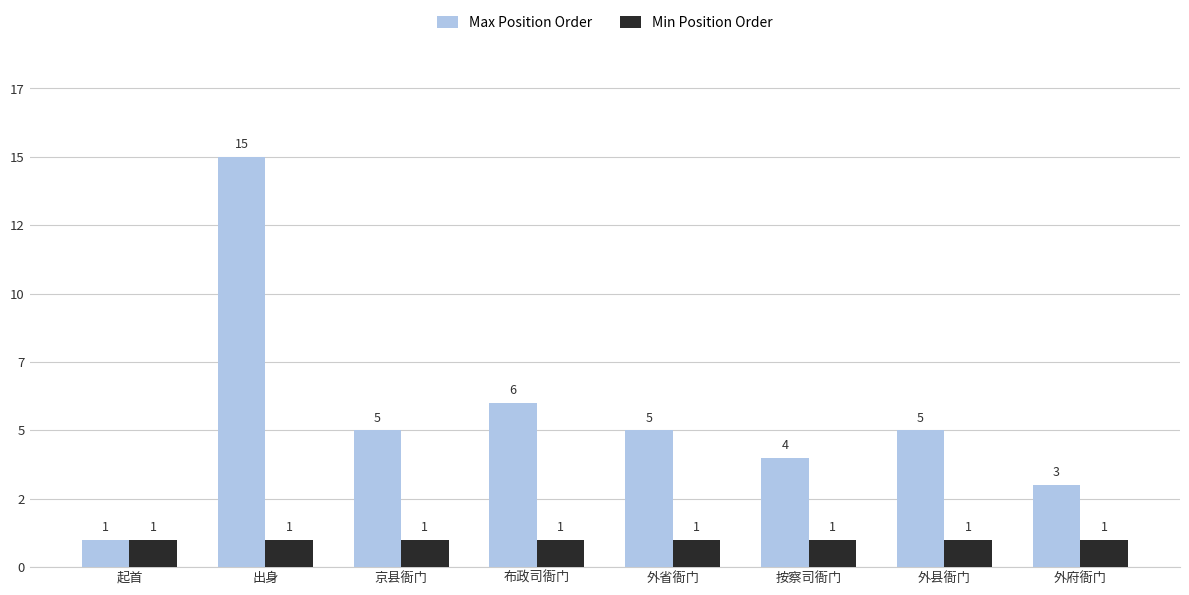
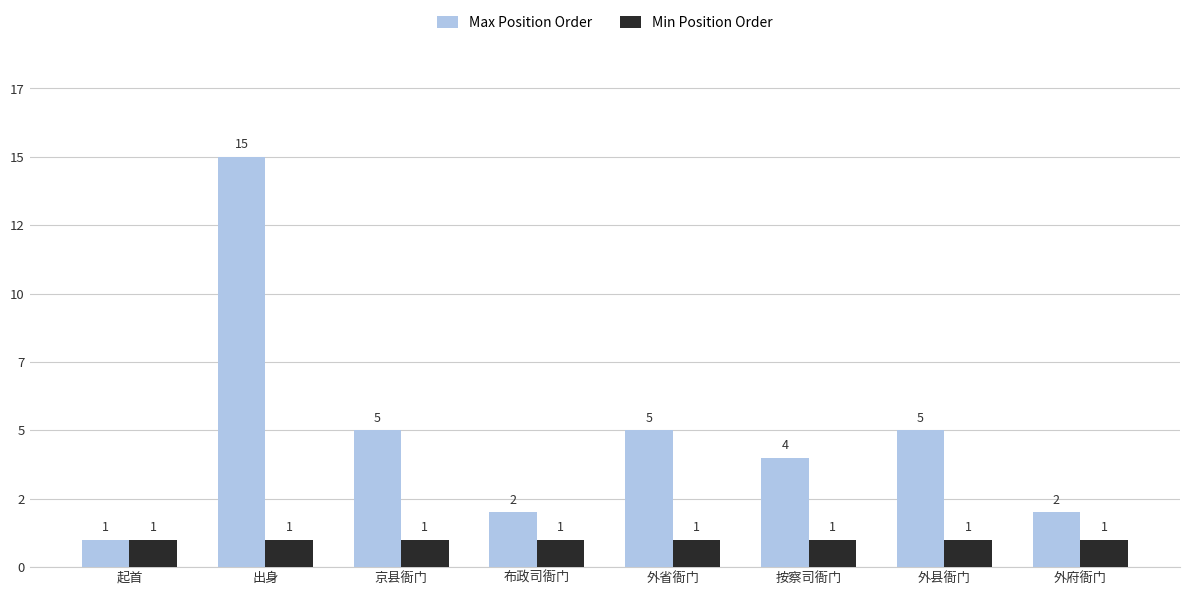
Max Position Order, 布政司衙门: 6 -> 2
Max Position Order, 外府衙门: 3 -> 2
